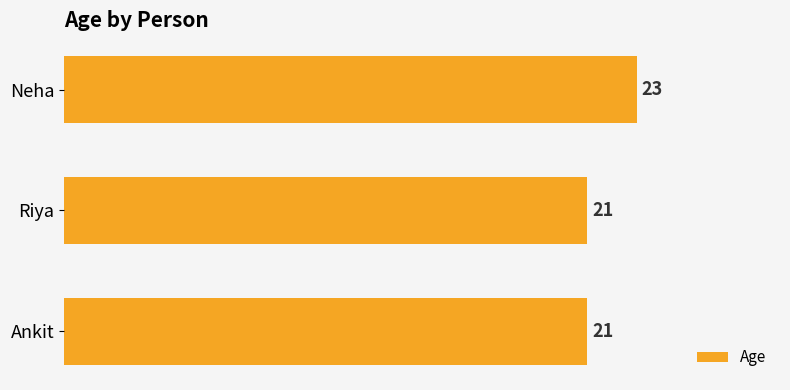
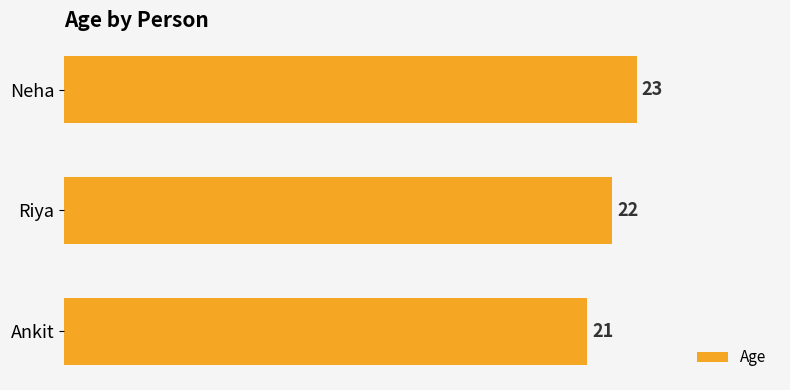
Riya: 21 -> 22
